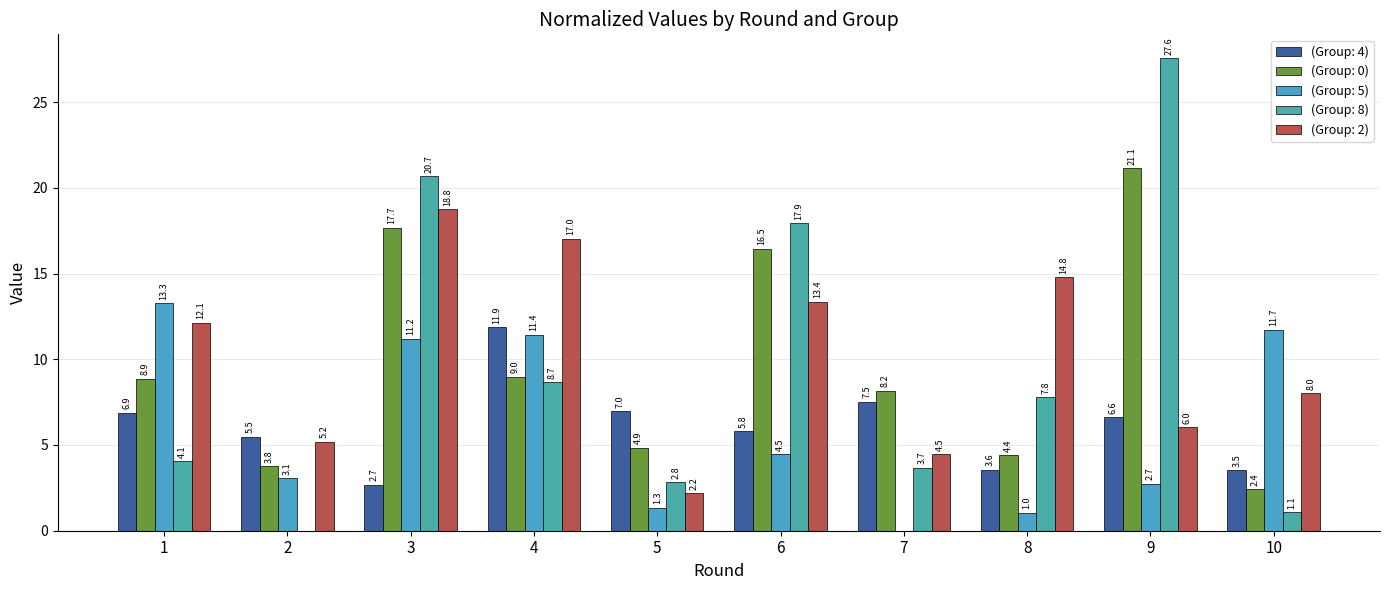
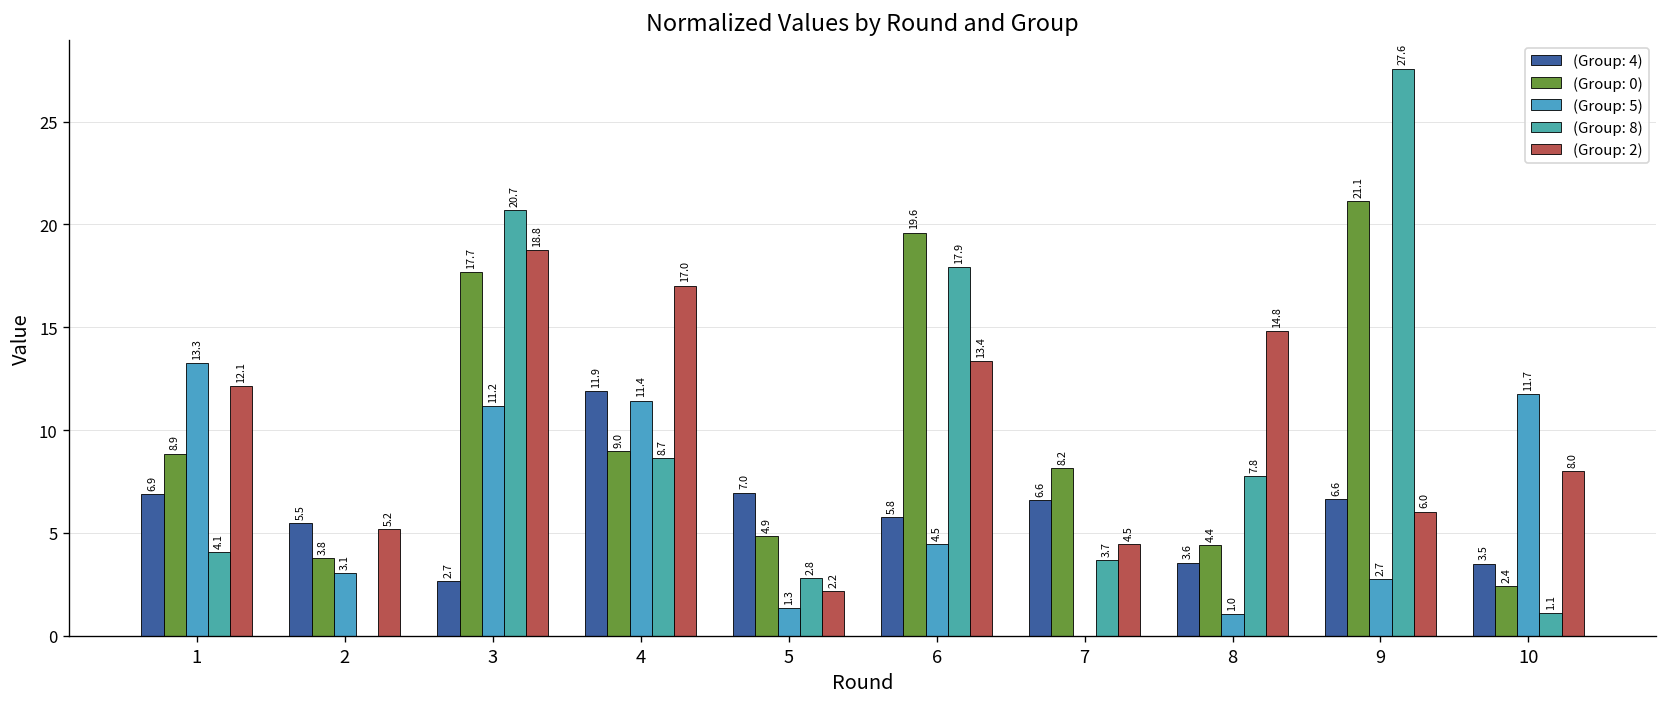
(Group: 0), 6: 16.5 -> 19.6
(Group: 4), 7: 7.5 -> 6.6
